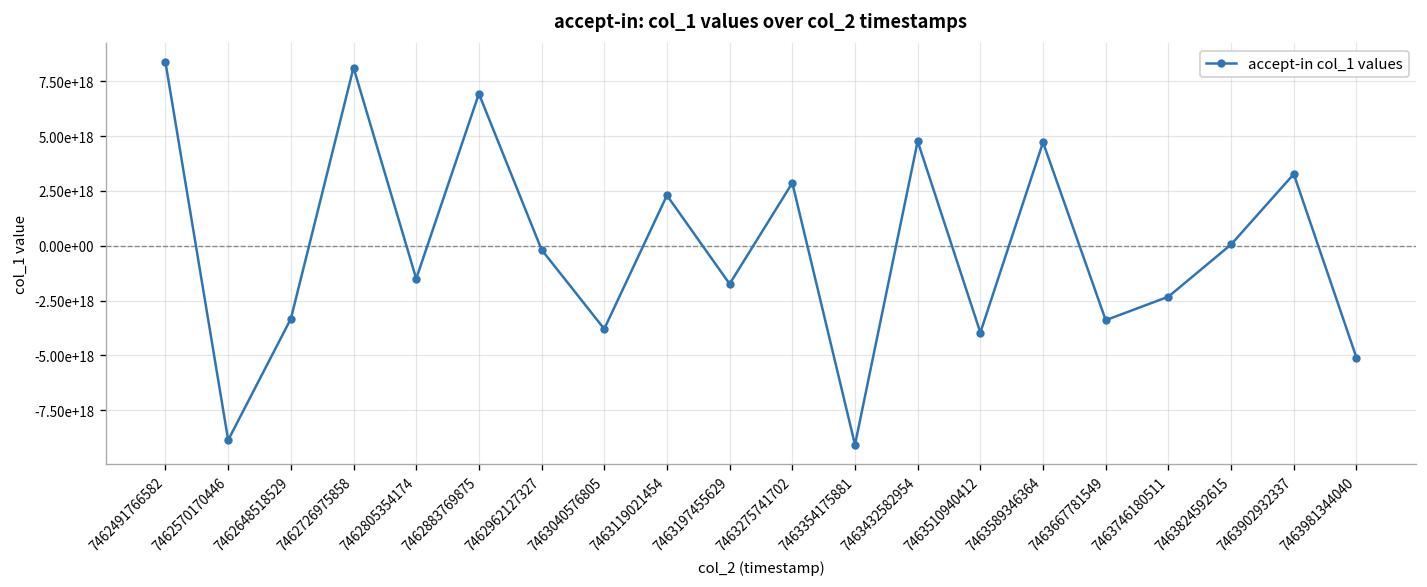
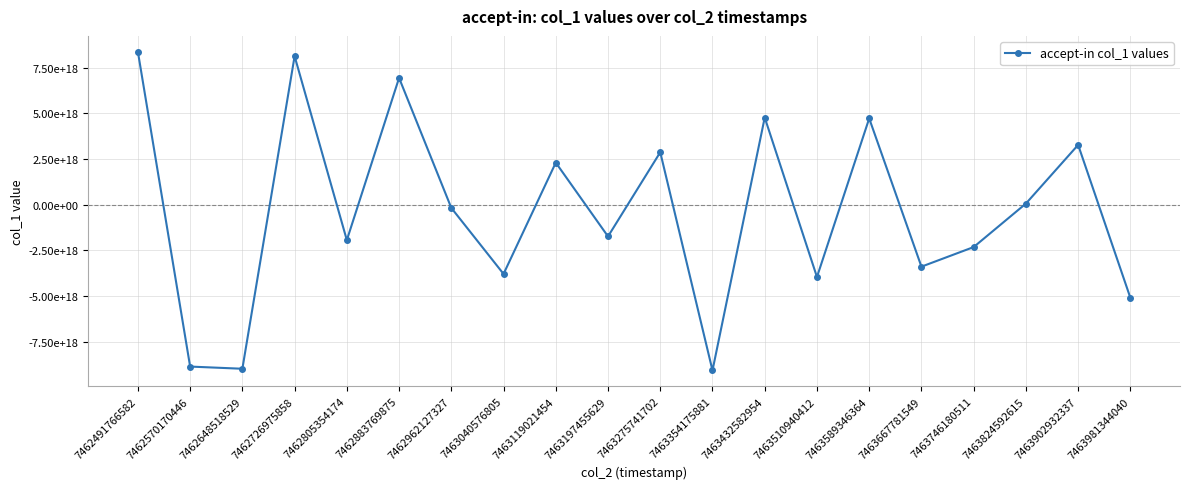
7462648518529: -3300000000000000000 -> -9000000000000000000
7462805354174: -1500000000000000000 -> -1900000000000000000
